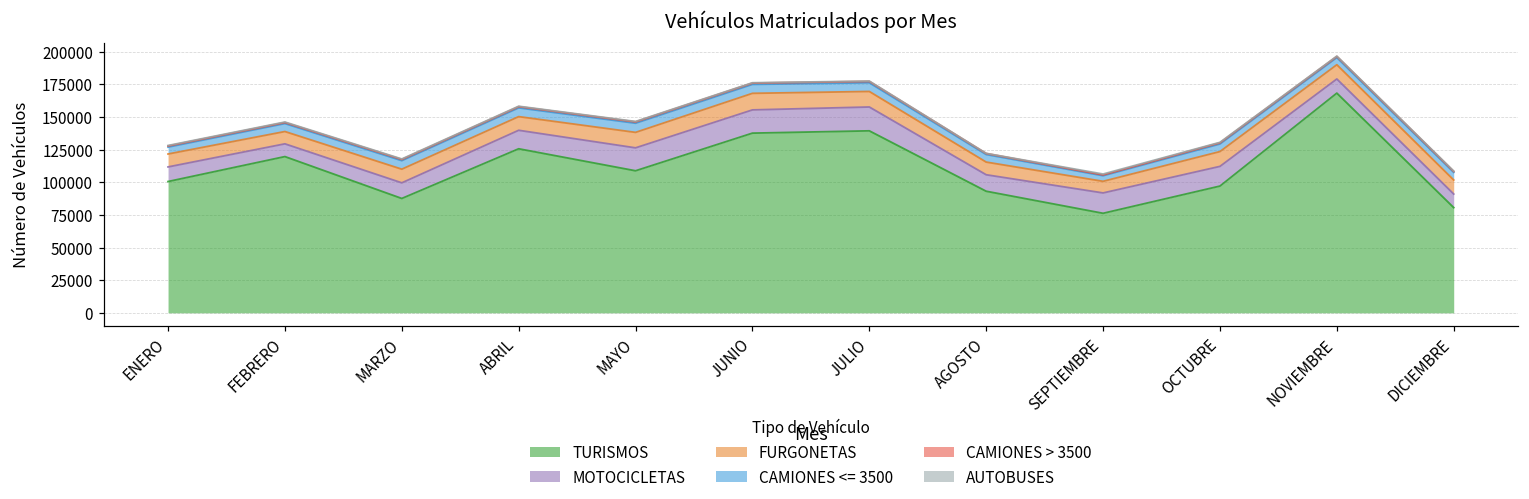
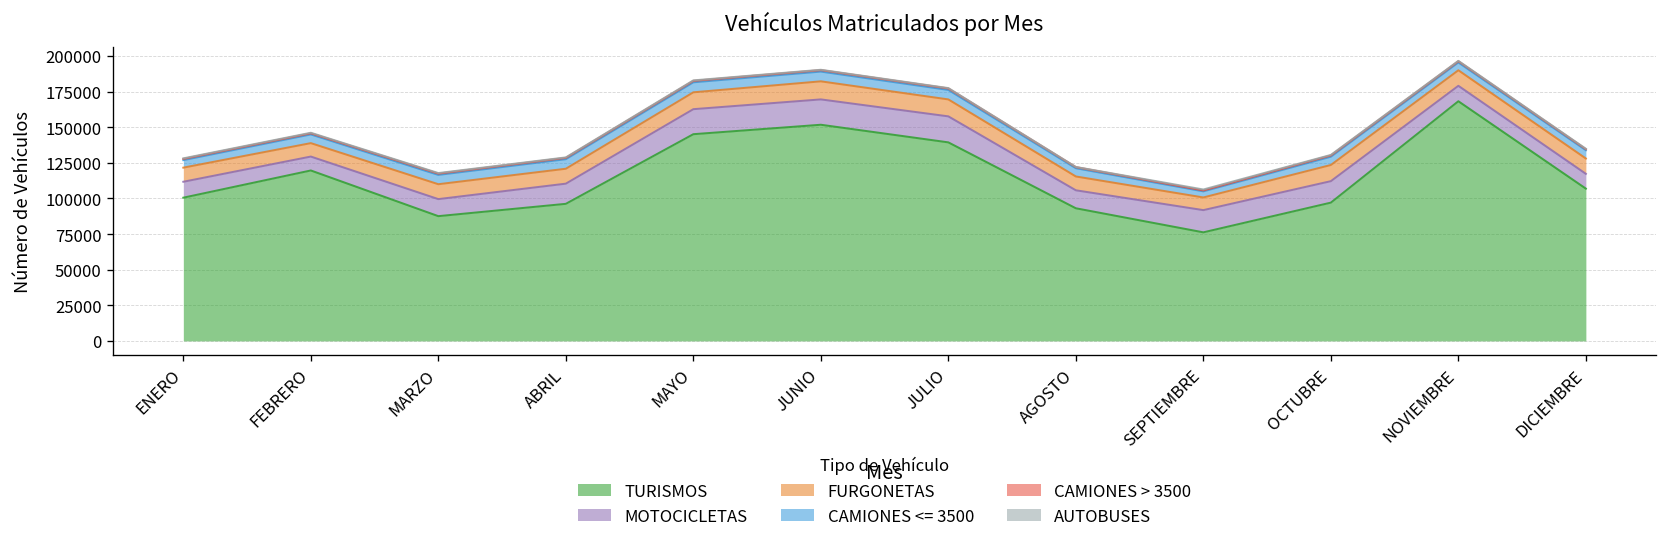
TURISMOS, ABRIL: 126000 -> 96000
TURISMOS, MAYO: 109000 -> 145000
TURISMOS, JUNIO: 138000 -> 152000
TURISMOS, DICIEMBRE: 81000 -> 107000
